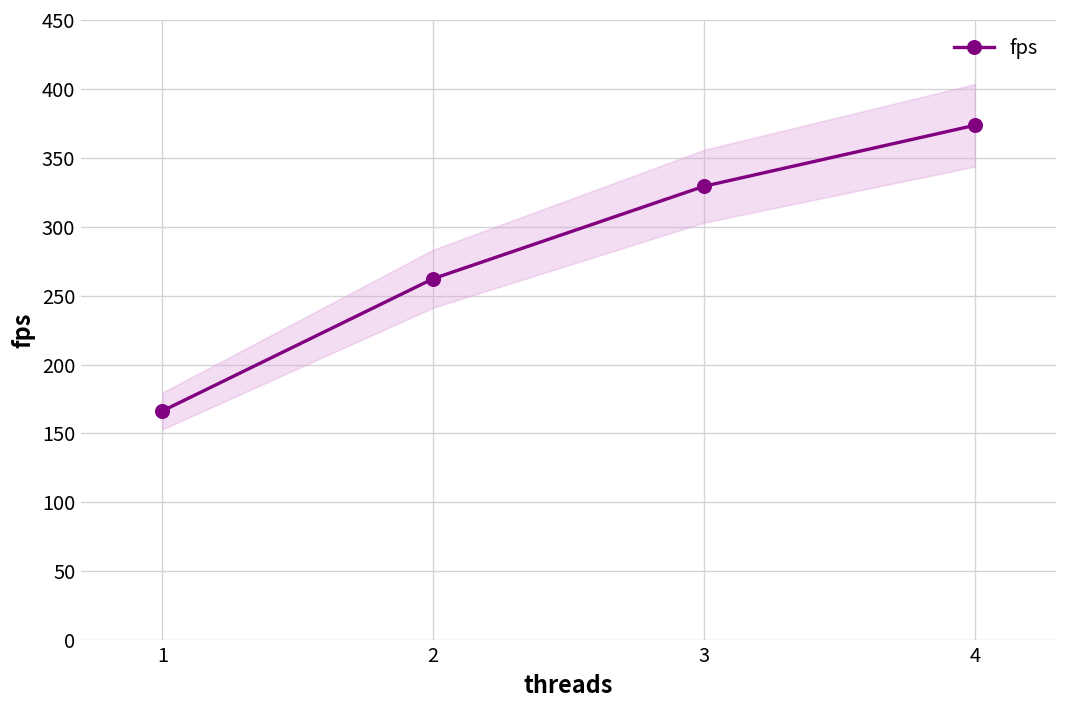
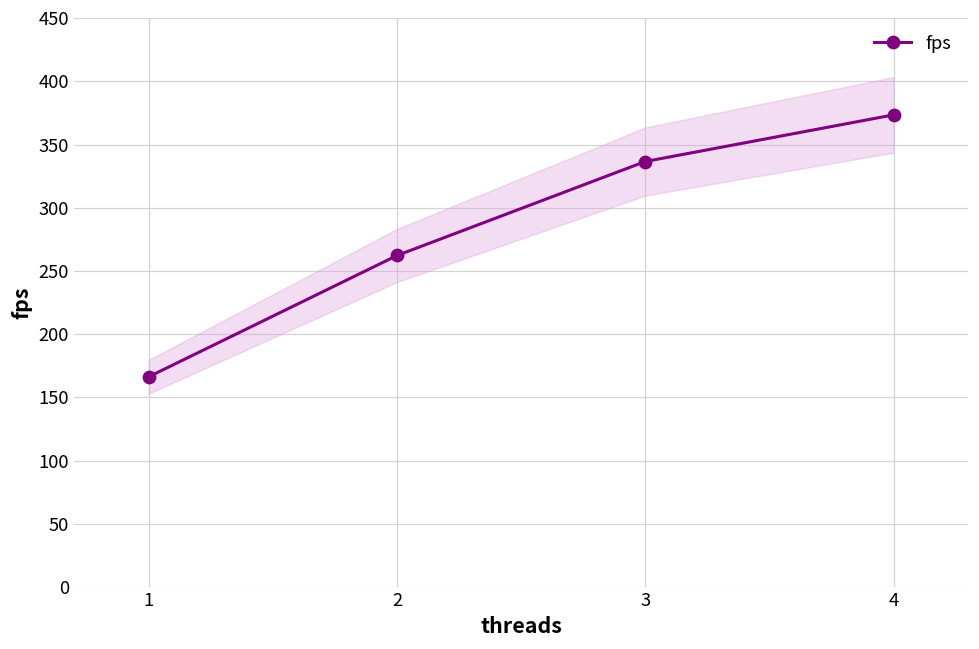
fps, 3: 329 -> 337
